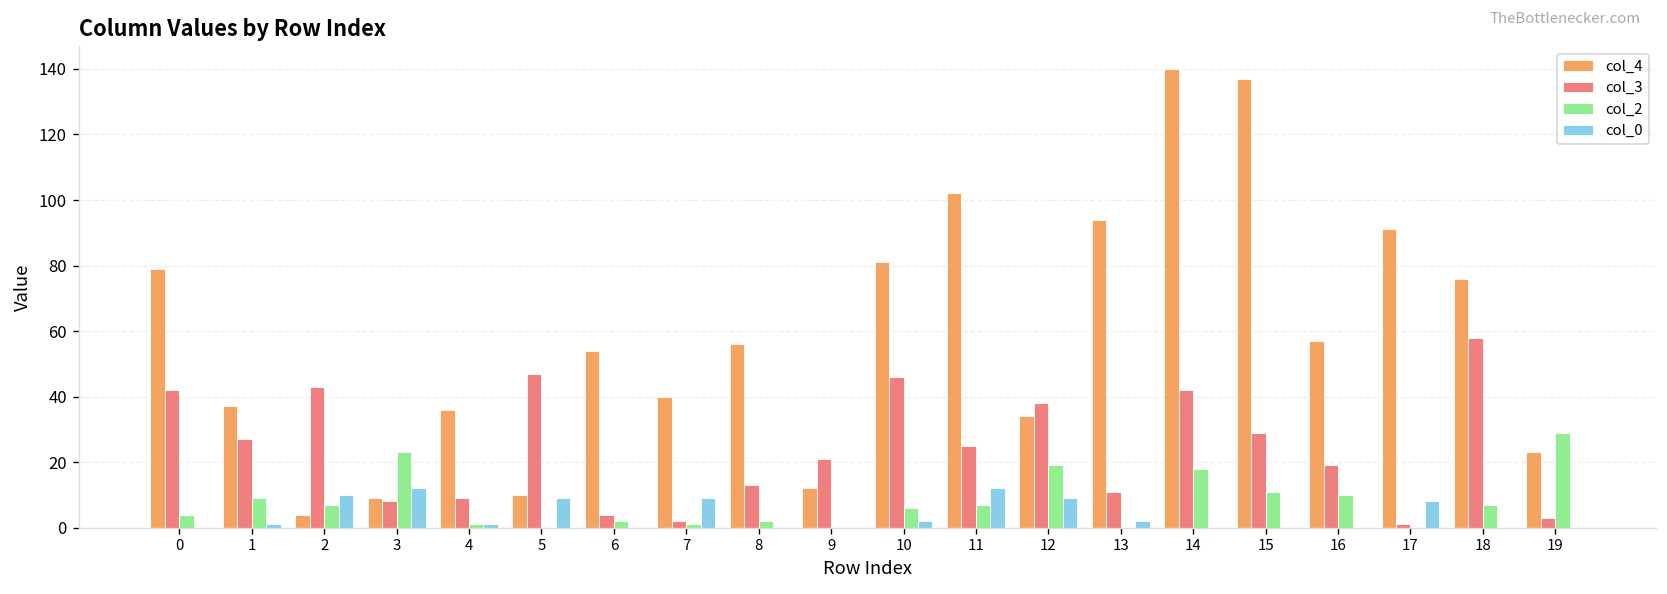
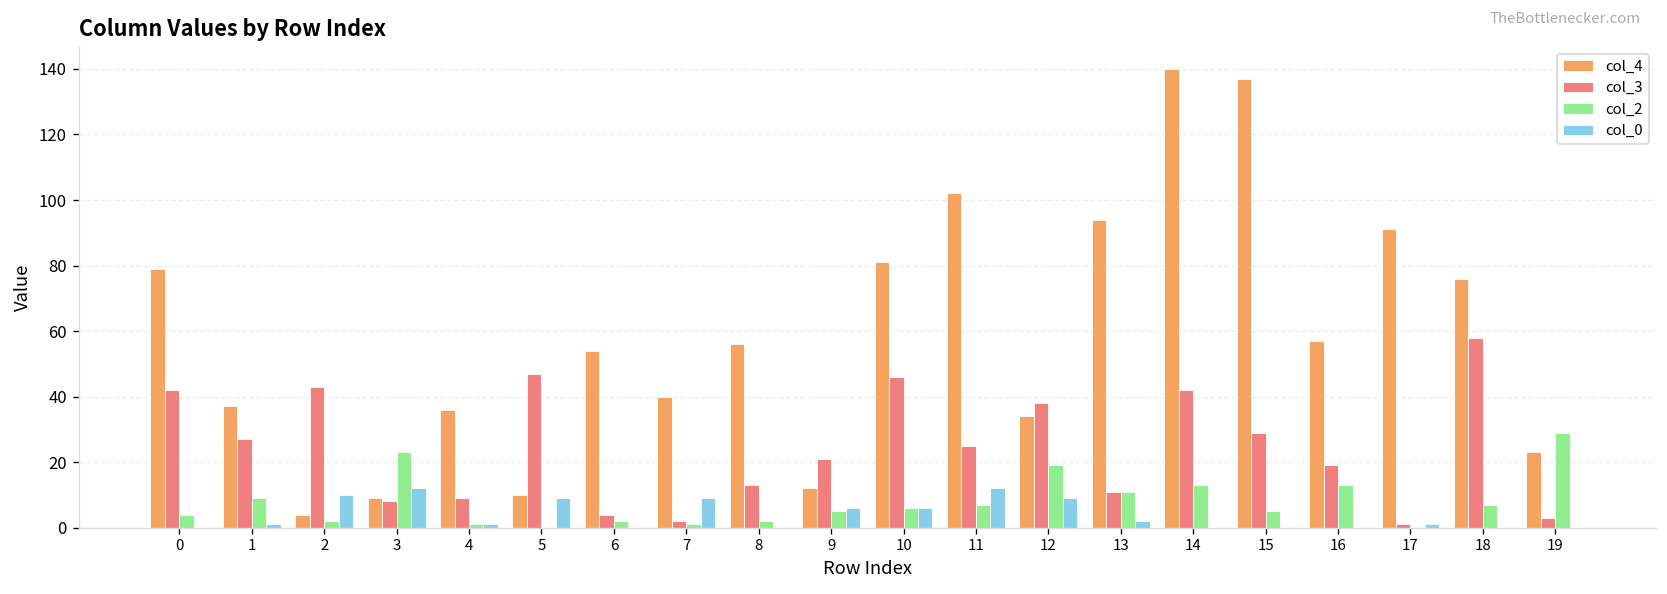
col_2, 2: 7 -> 2
col_2, 9: 0 -> 5
col_0, 9: 0 -> 6
col_0, 10: 2 -> 6
col_2, 13: 0 -> 11
col_2, 14: 18 -> 13
col_2, 15: 11 -> 5
col_2, 16: 10 -> 13
col_0, 17: 8 -> 1
